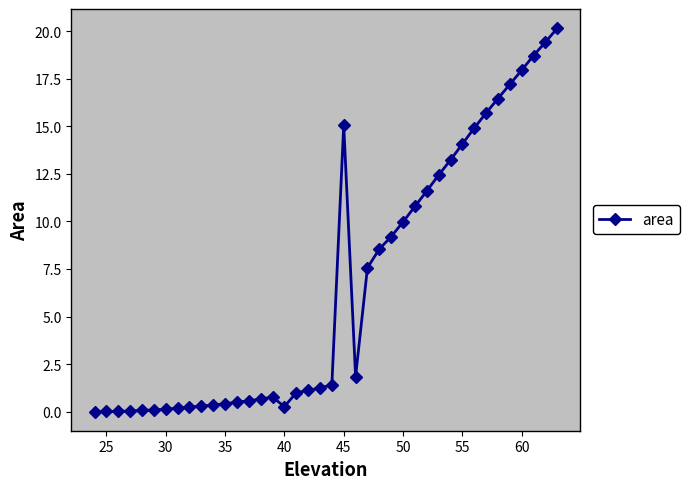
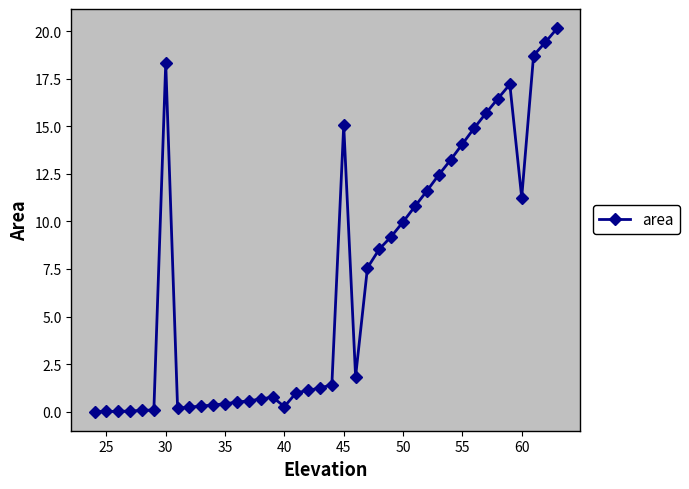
30: 0.1 -> 18.3
60: 18.0 -> 11.3
